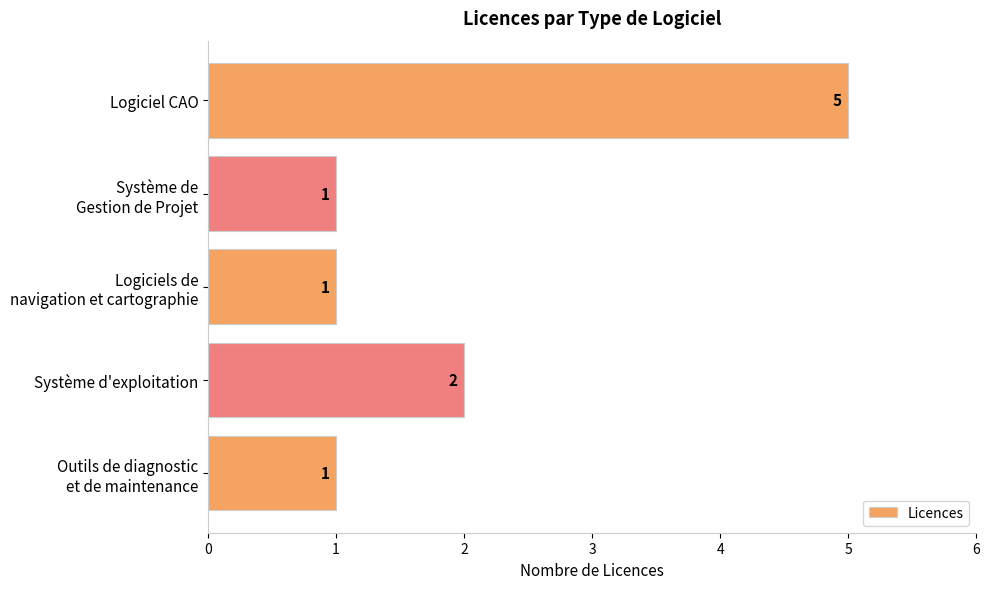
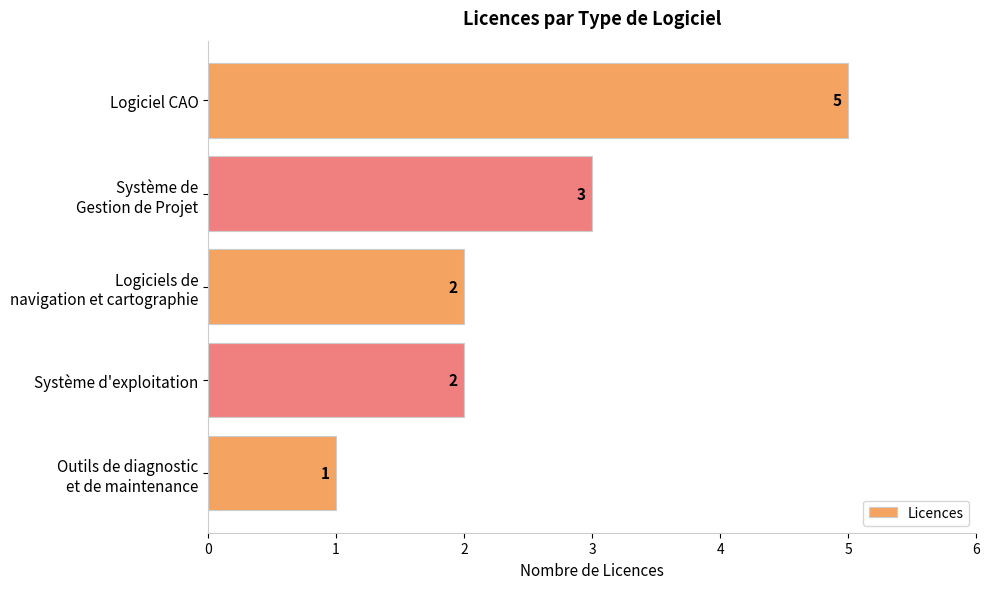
Système de Gestion de Projet: 1 -> 3
Logiciels de navigation et cartographie: 1 -> 2
